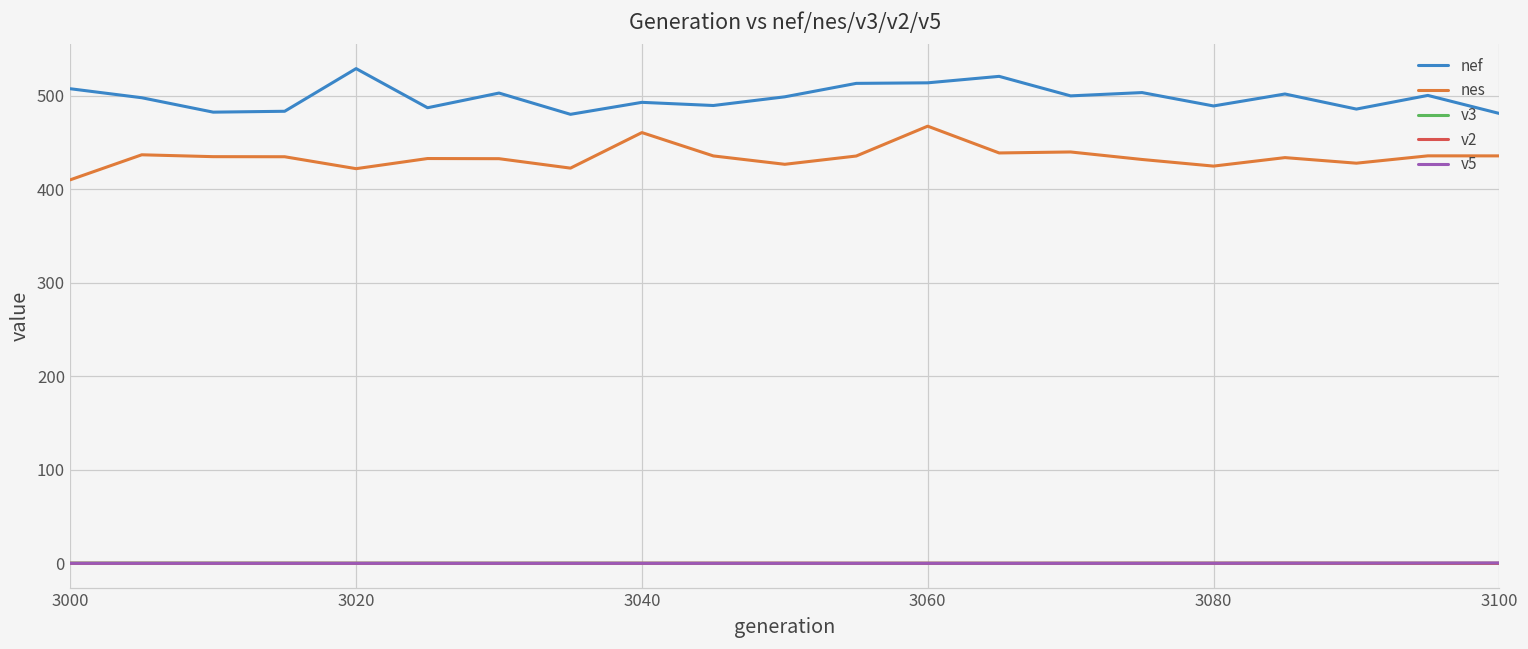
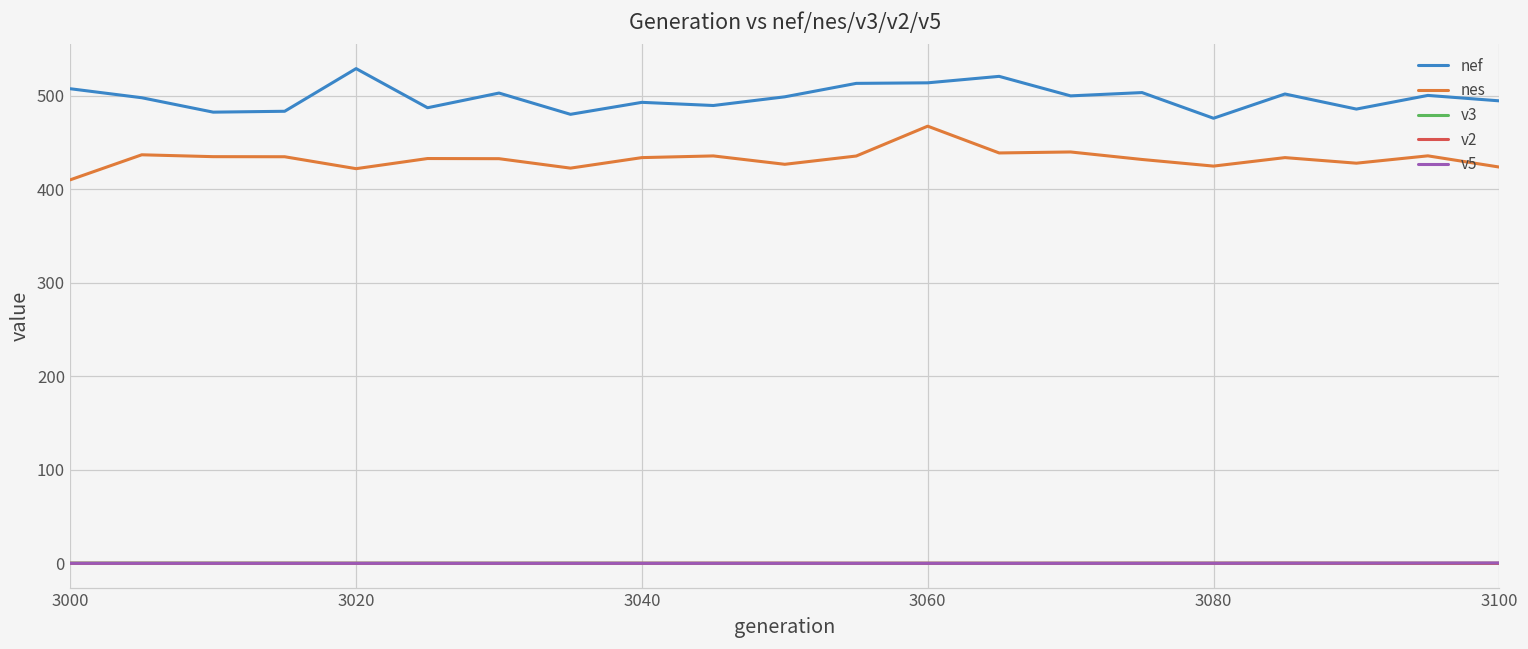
nes, 3040: 460 -> 430
nef, 3080: 490 -> 480
nef, 3100: 480 -> 490
nes, 3100: 440 -> 420
